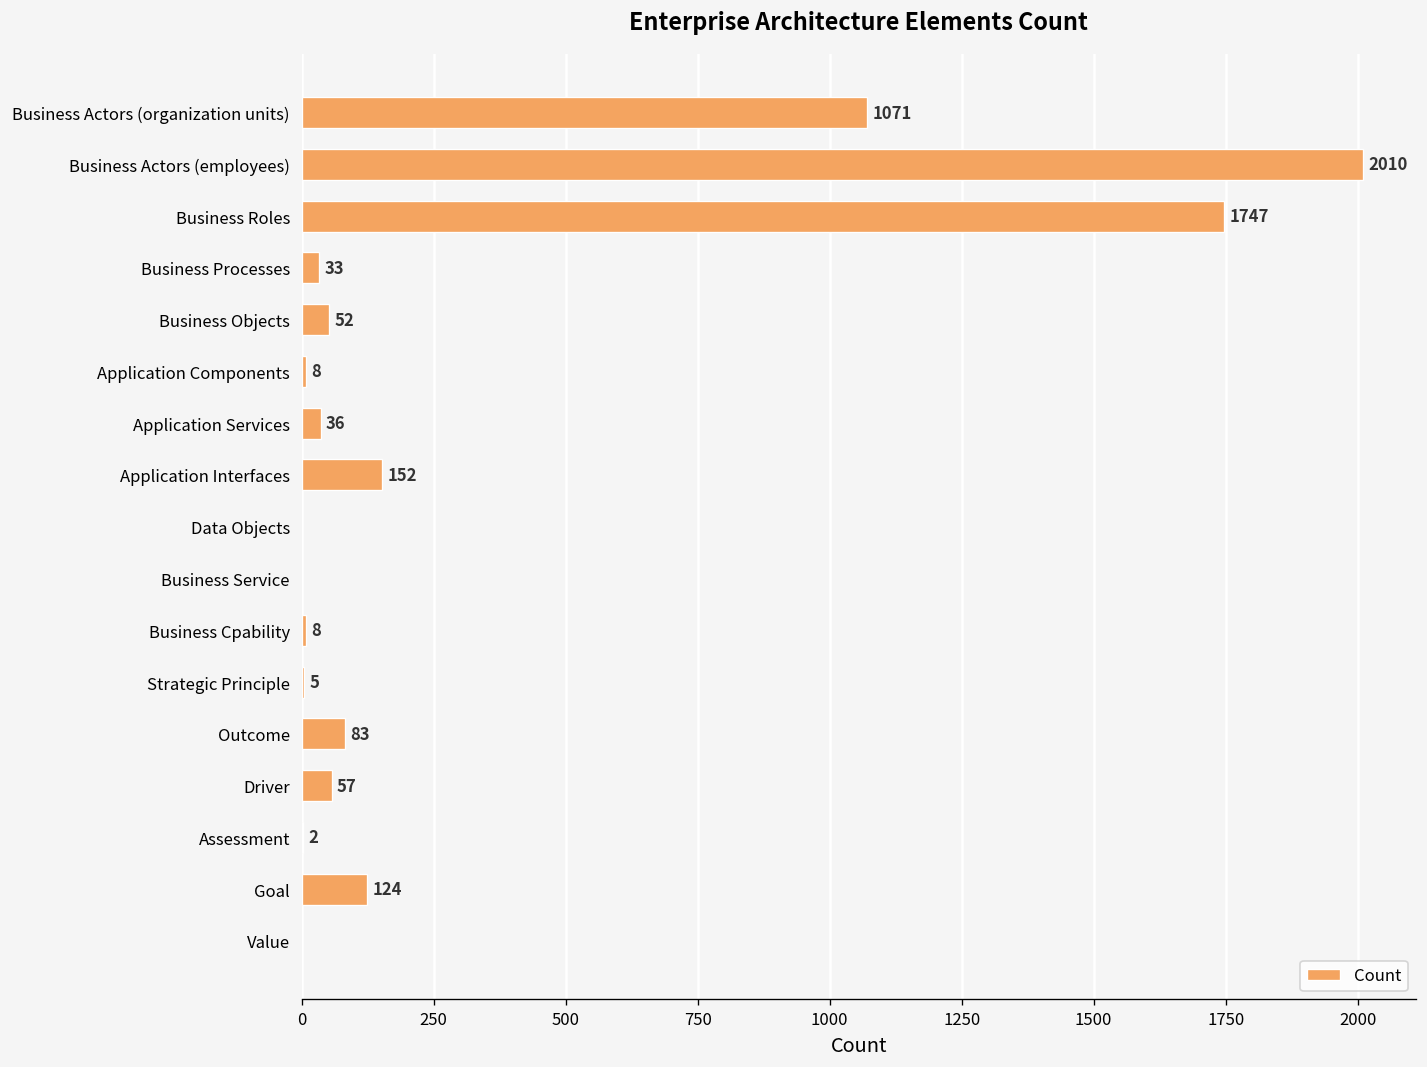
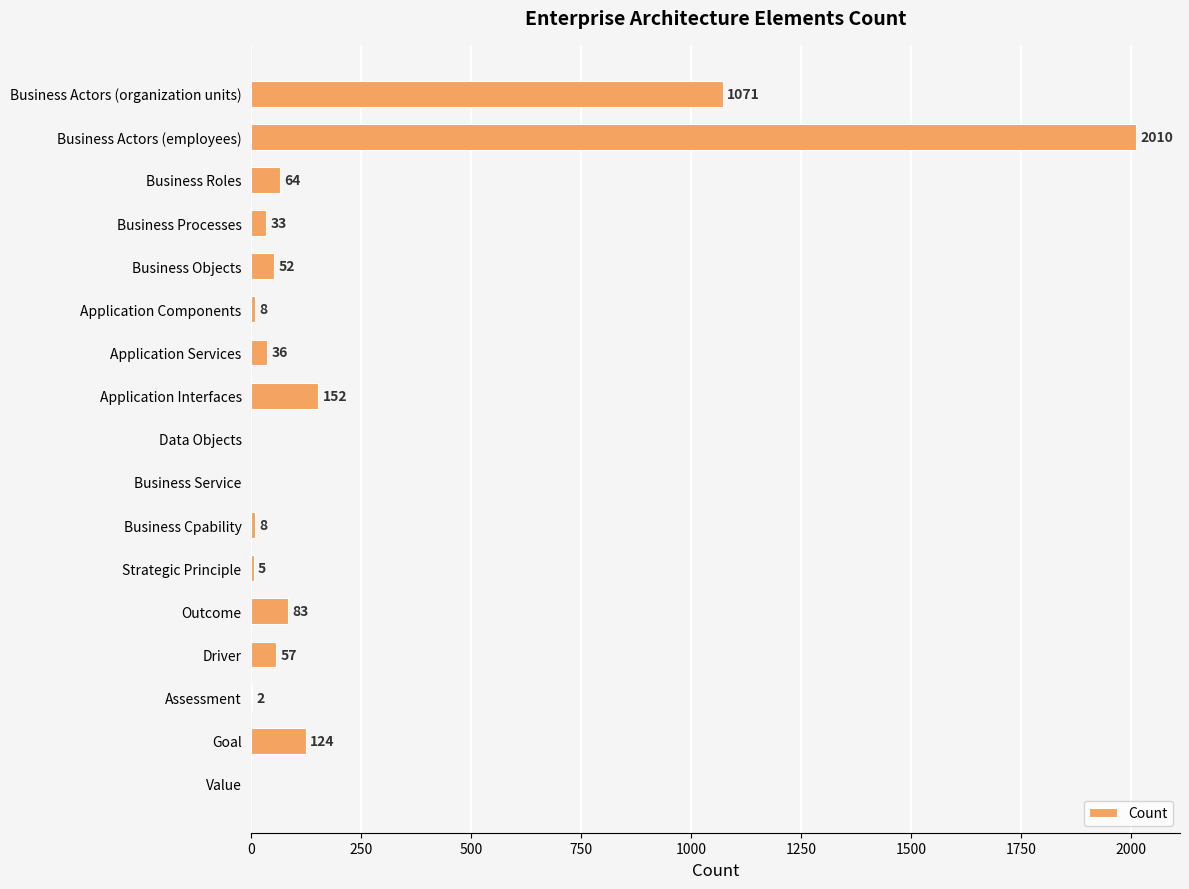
Business Roles: 1747 -> 64
